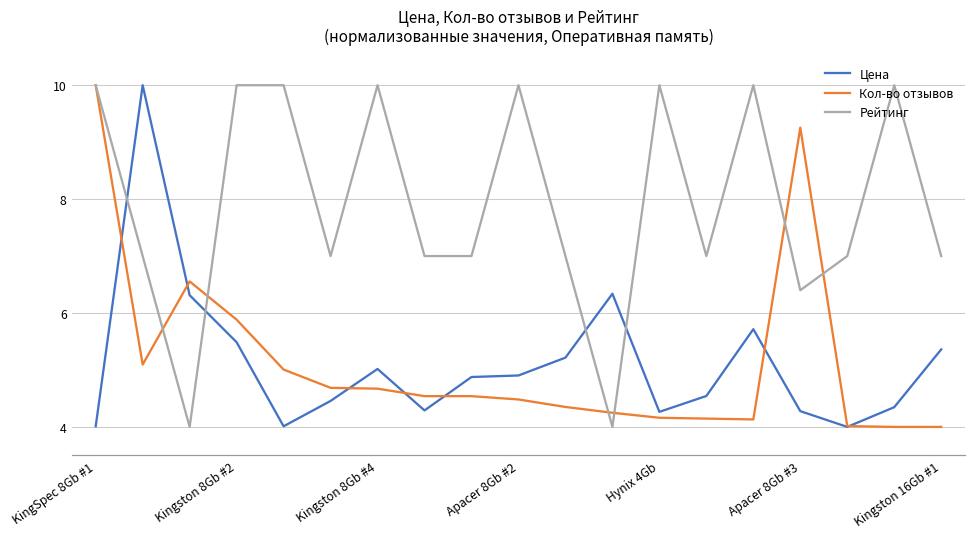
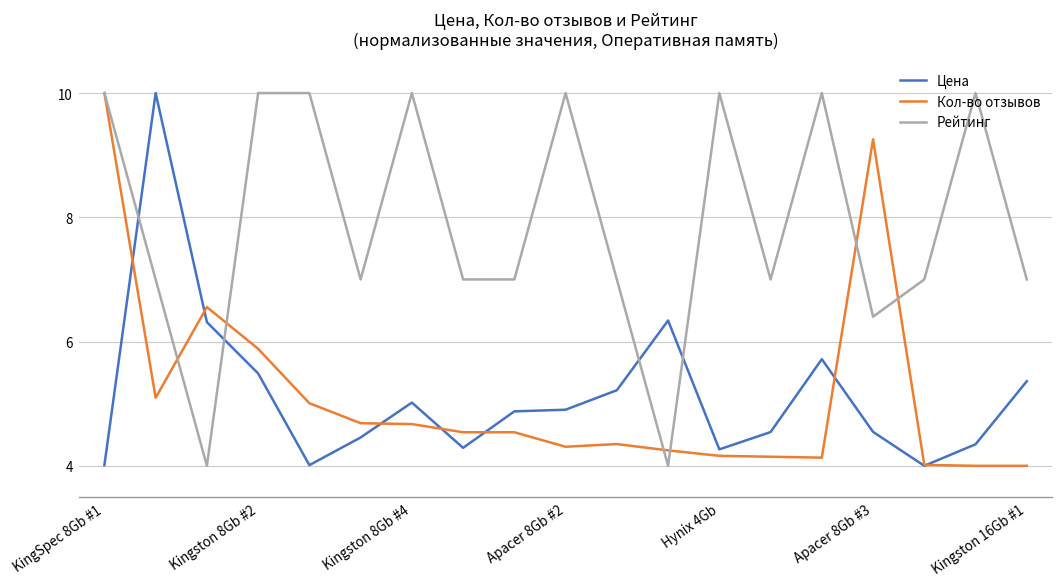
Кол-во отзывов, Apacer 8Gb #2: 4.5 -> 4.3
Цена, Apacer 8Gb #3: 4.3 -> 4.5
